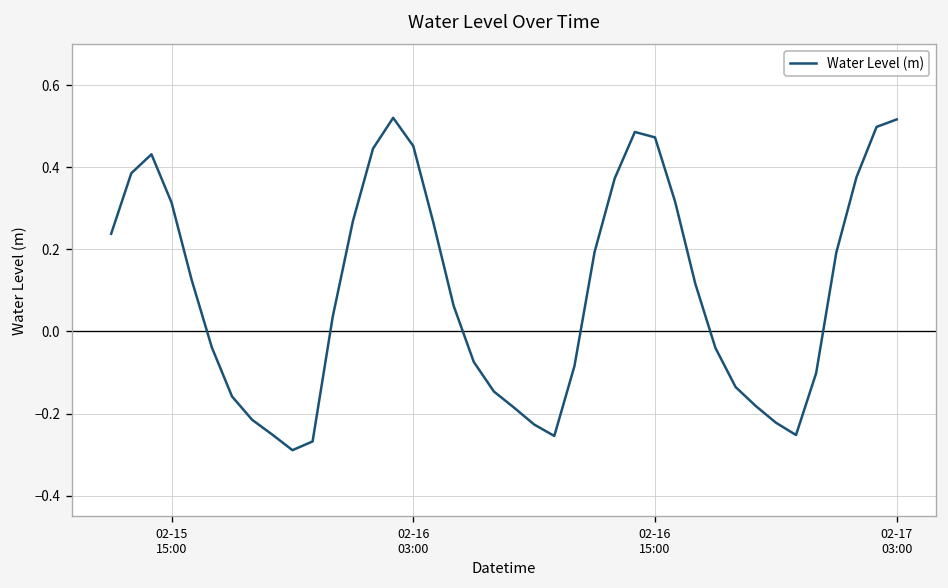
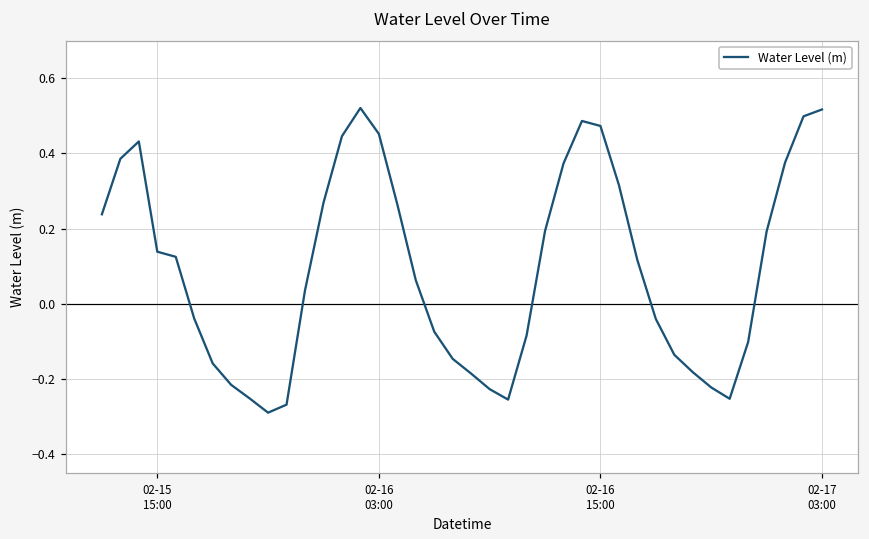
02-15 15:00: 0.31 -> 0.14
